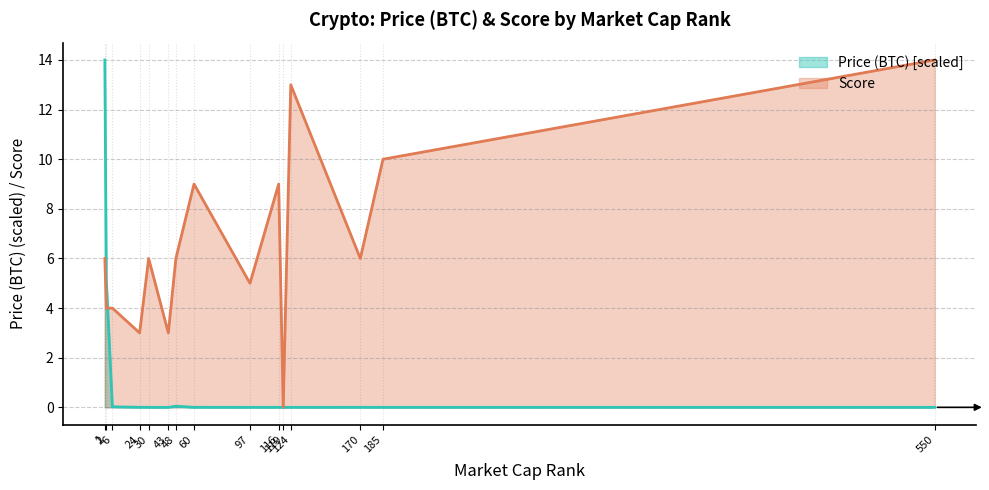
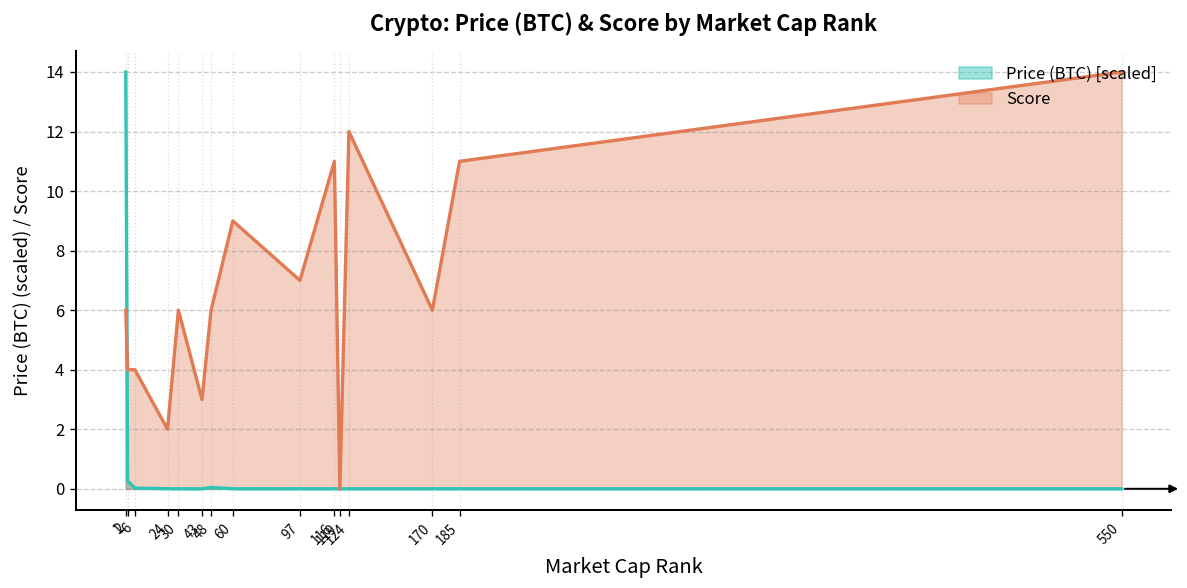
Price (BTC) [scaled], 2: 5.1 -> 0.3
Score, 24: 3 -> 2
Score, 97: 5 -> 7
Score, 116: 9 -> 11
Score, 124: 13 -> 12
Score, 185: 10 -> 11
